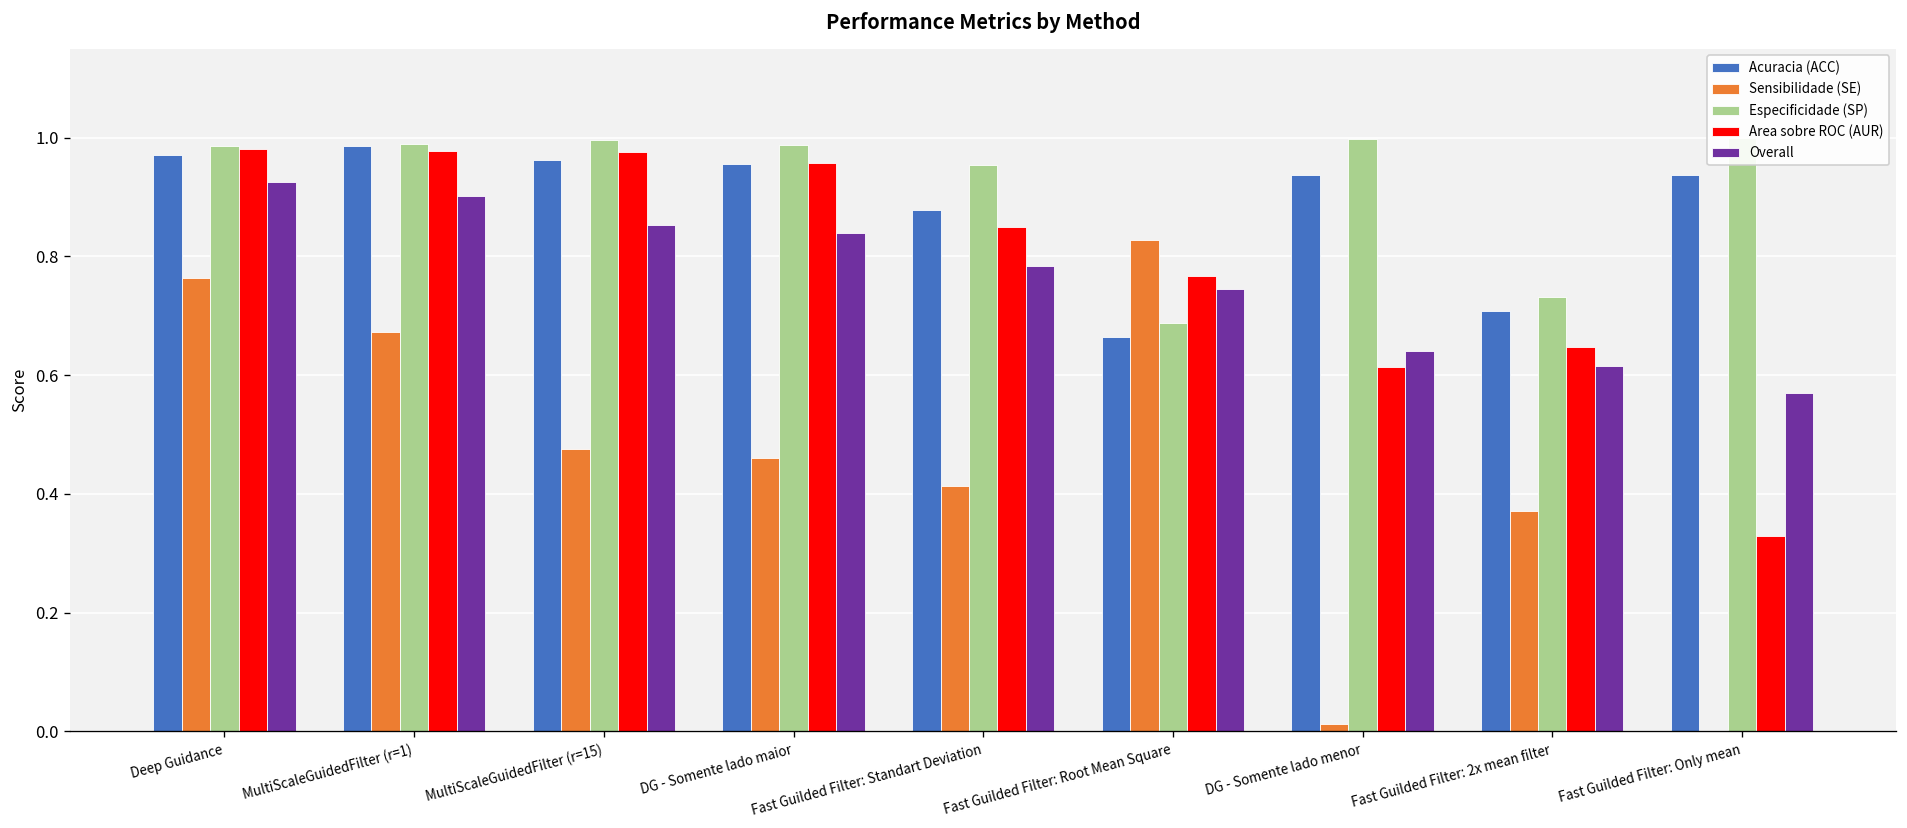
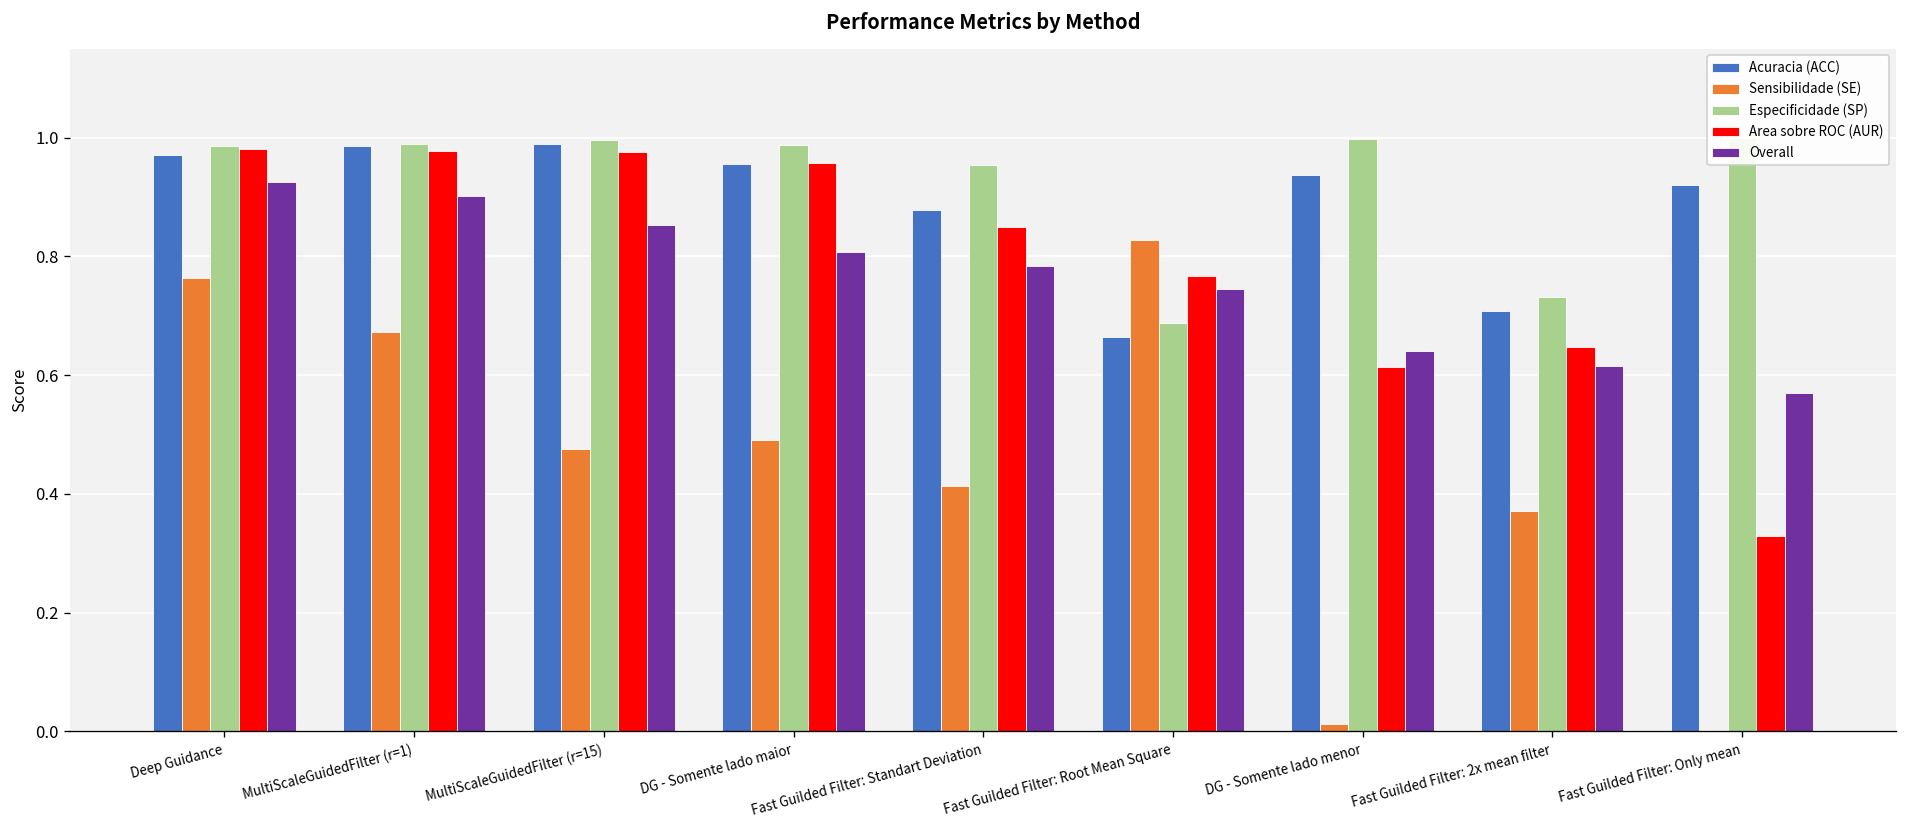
Acuracia (ACC), MultiScaleGuidedFilter (r=15): 0.96 -> 0.99
Sensibilidade (SE), DG - Somente lado maior: 0.46 -> 0.49
Overall, DG - Somente lado maior: 0.84 -> 0.81
Acuracia (ACC), Fast Guilded Filter: Only mean: 0.94 -> 0.92
